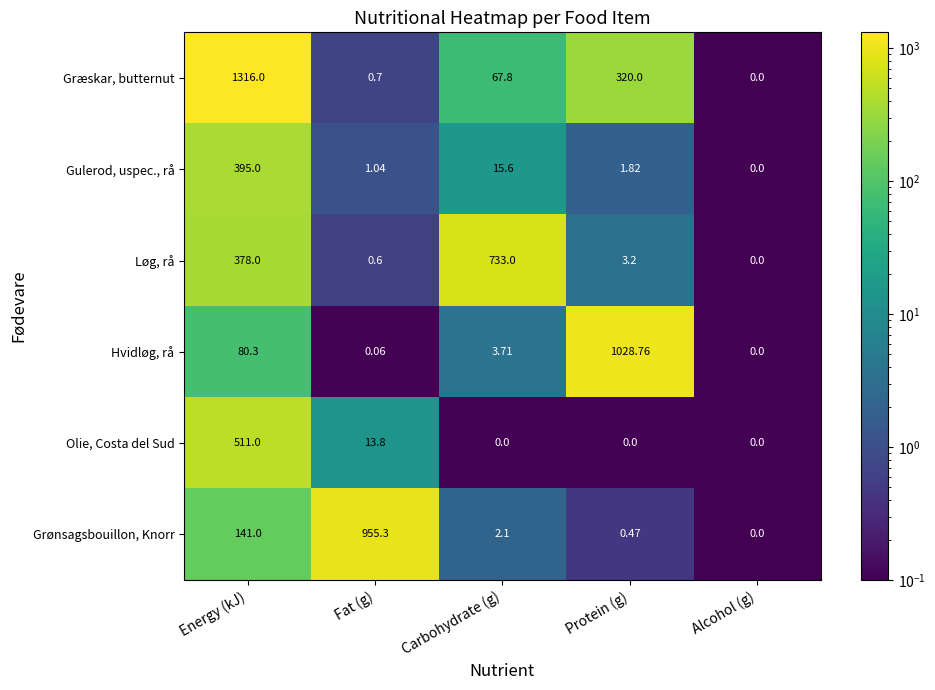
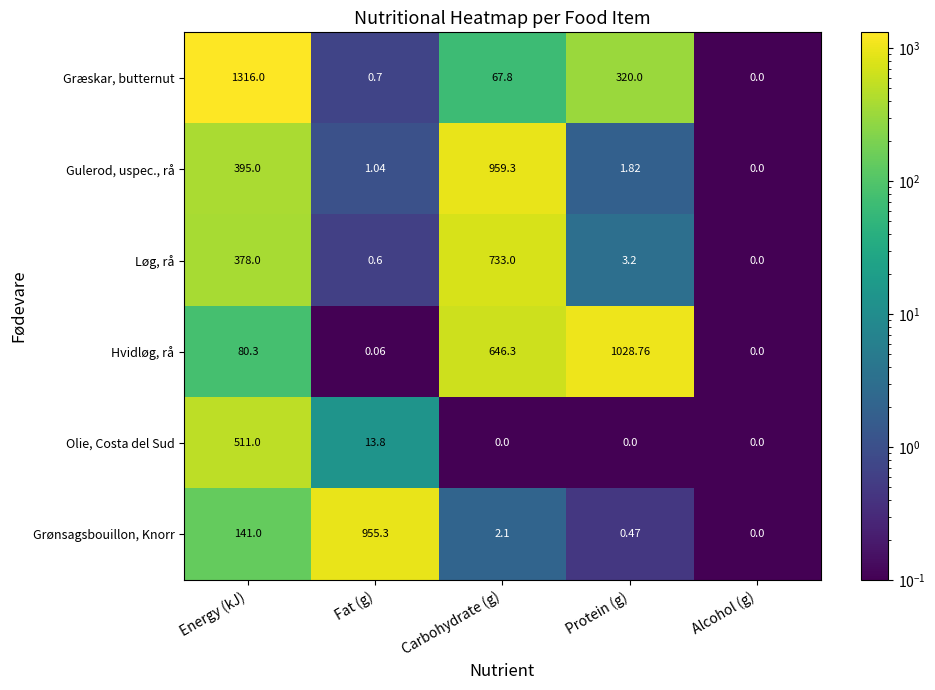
Gulerod, uspec., rå, Carbohydrate (g): 15.6 -> 959.3
Hvidløg, rå, Carbohydrate (g): 3.71 -> 646.3
